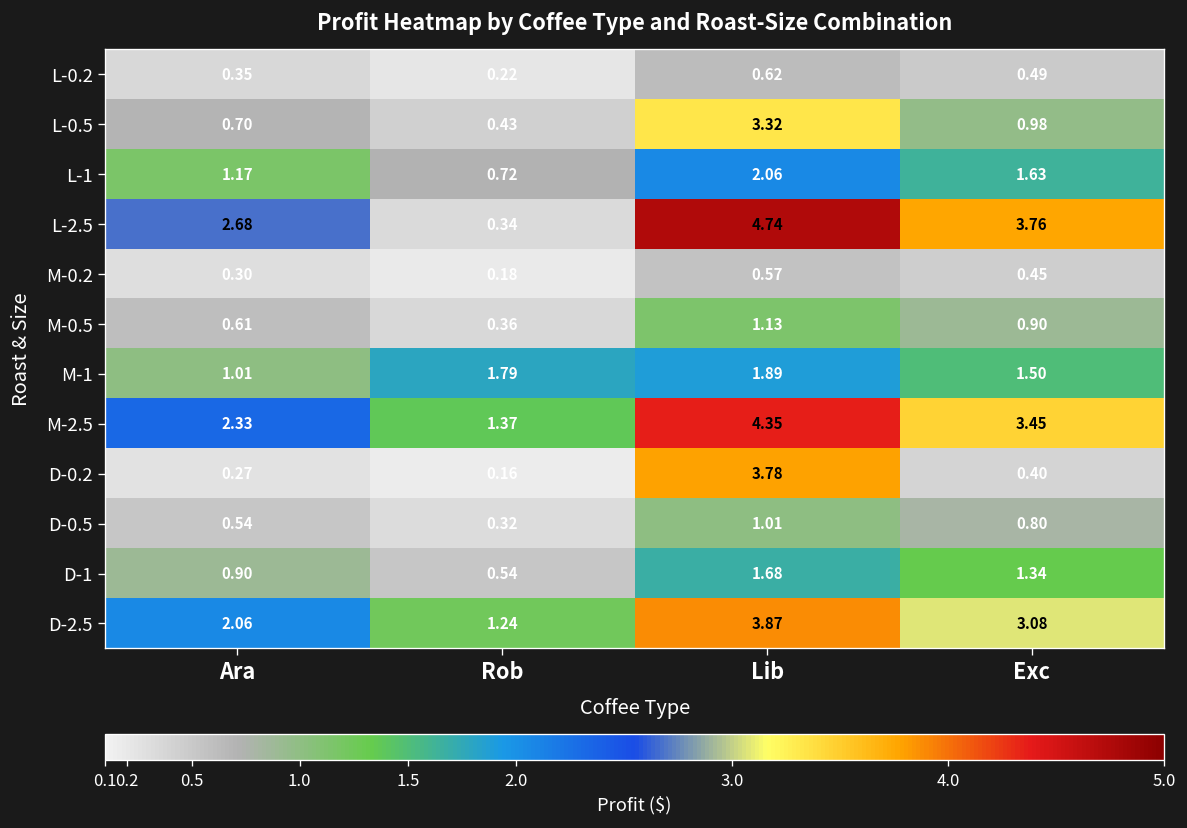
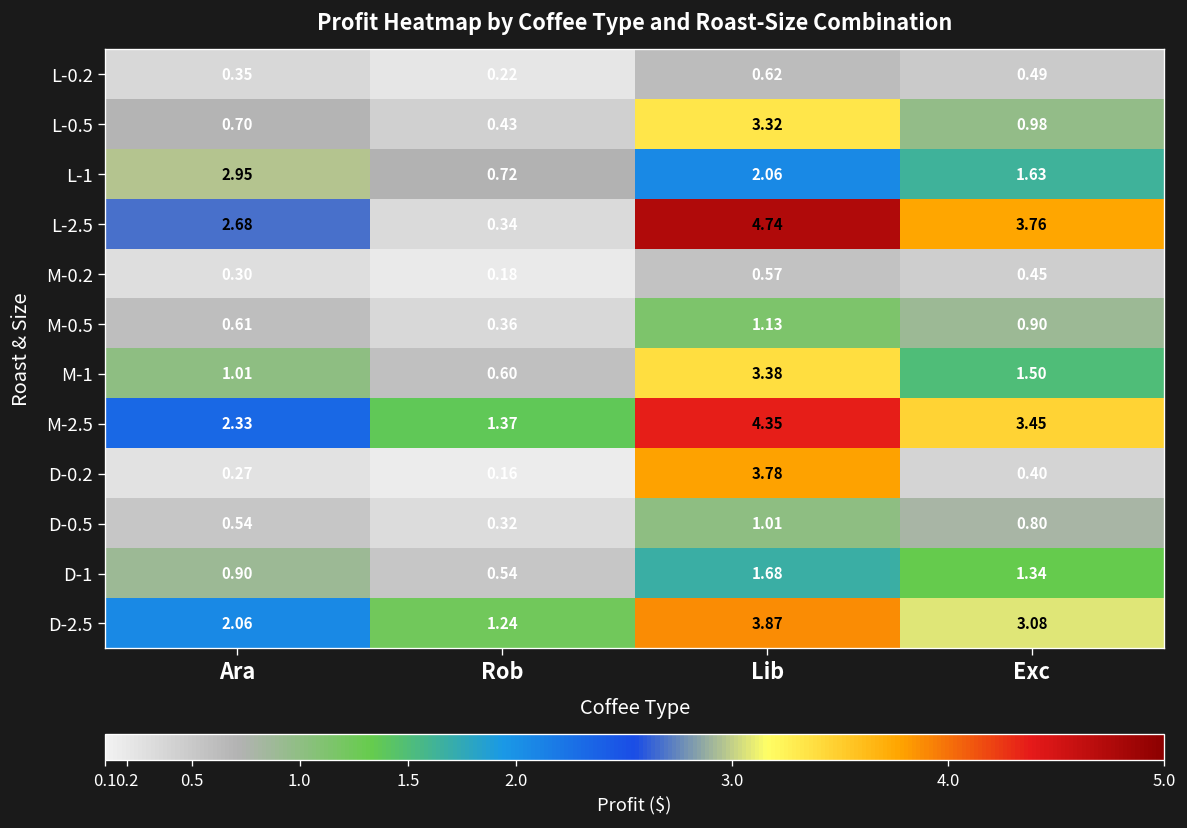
L-1, Ara: 1.17 -> 2.95
M-1, Rob: 1.79 -> 0.60
M-1, Lib: 1.89 -> 3.38
